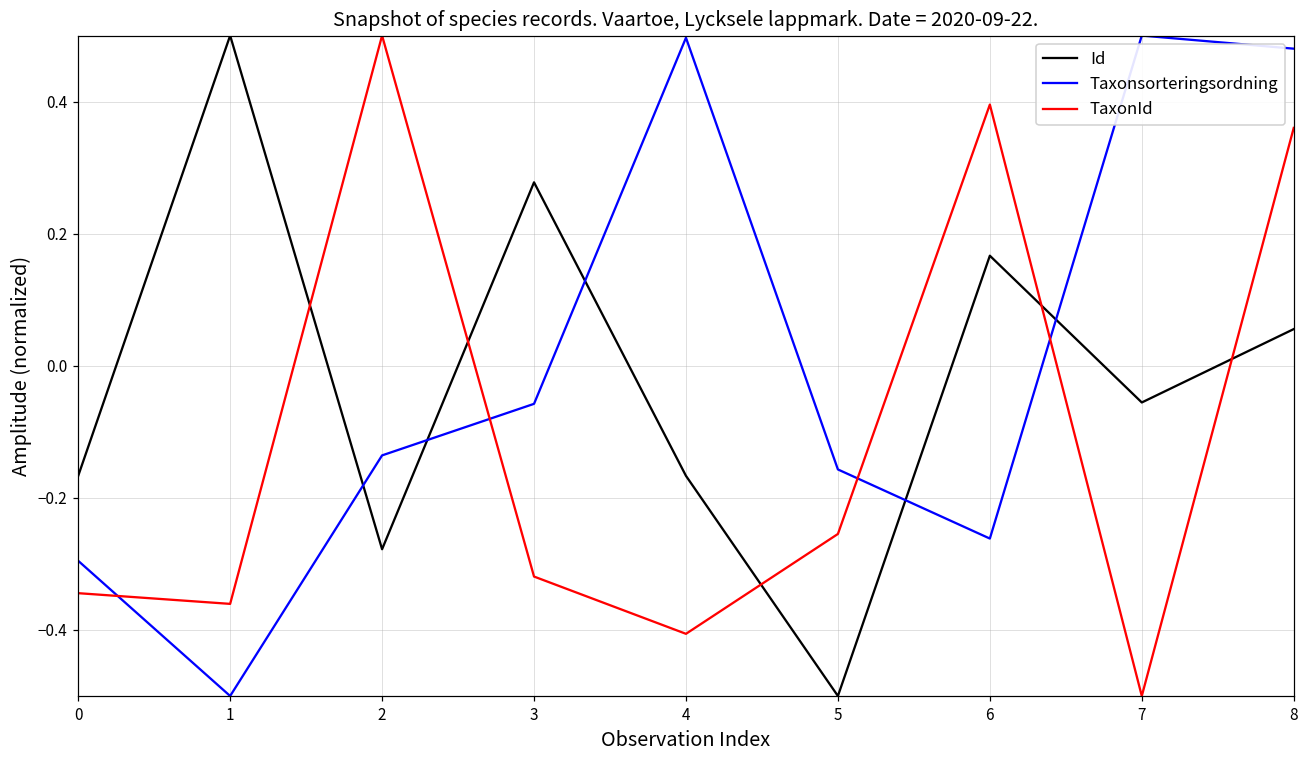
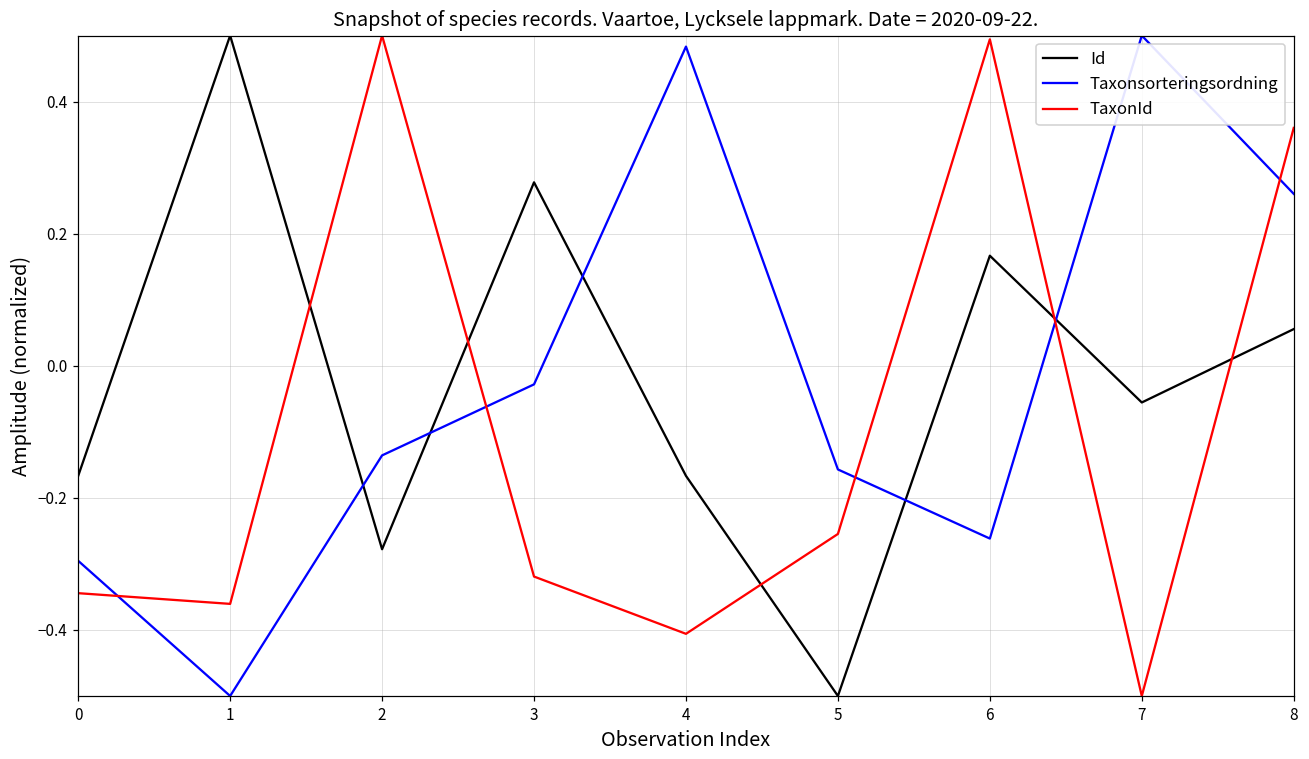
Taxonsorteringsordning, 3: -0.06 -> -0.03
Taxonsorteringsordning, 4: 0.50 -> 0.48
TaxonId, 6: 0.40 -> 0.49
Taxonsorteringsordning, 8: 0.48 -> 0.26
